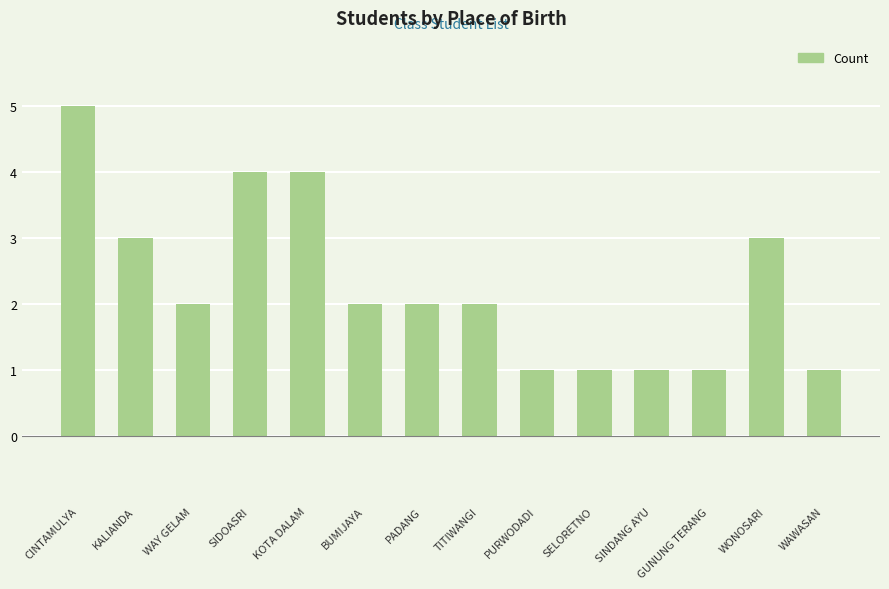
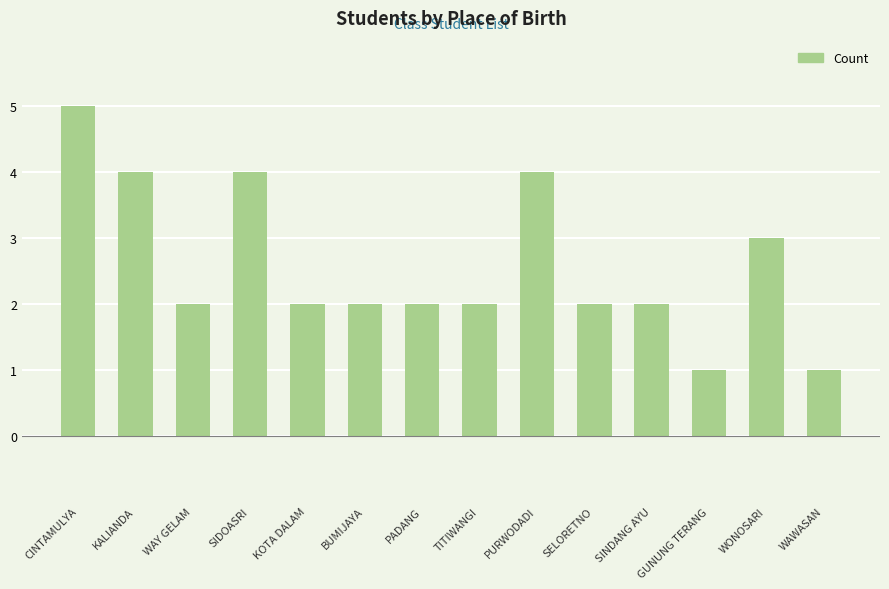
KALIANDA: 3 -> 4
KOTA DALAM: 4 -> 2
PURWODADI: 1 -> 4
SELORETNO: 1 -> 2
SINDANG AYU: 1 -> 2
